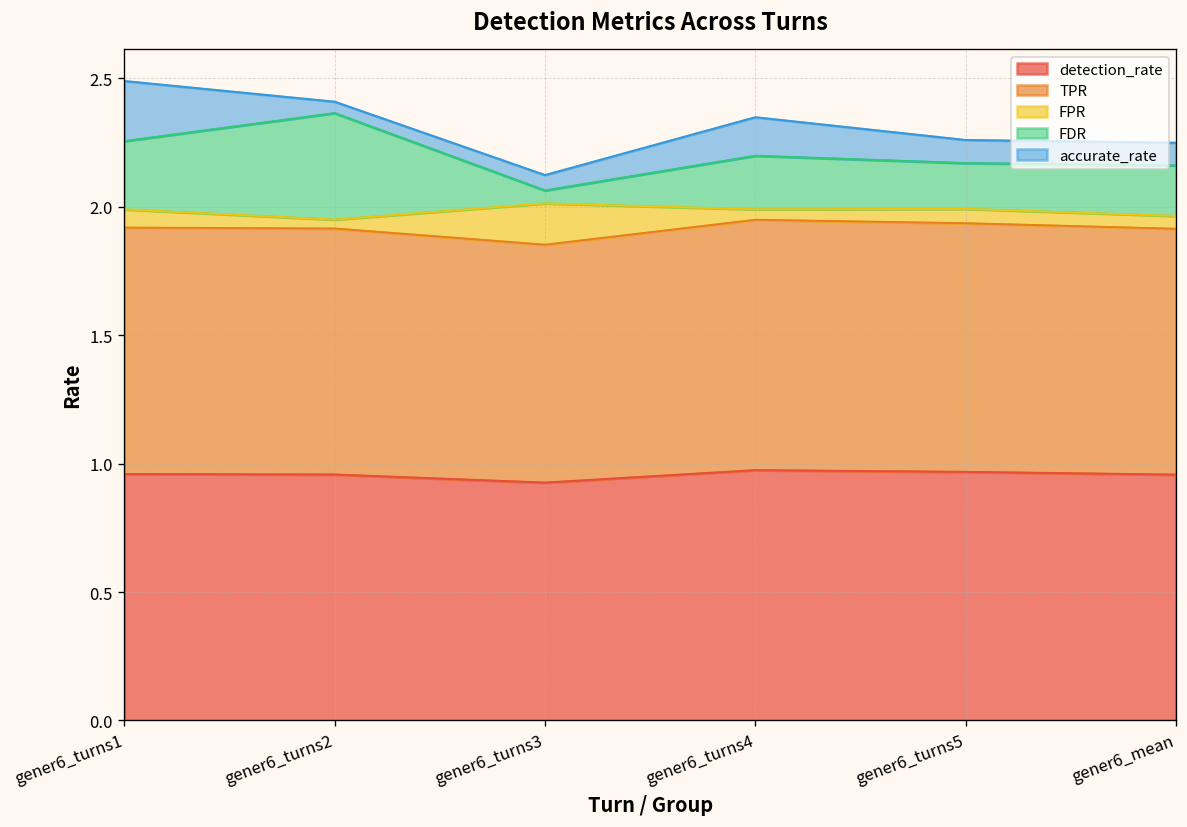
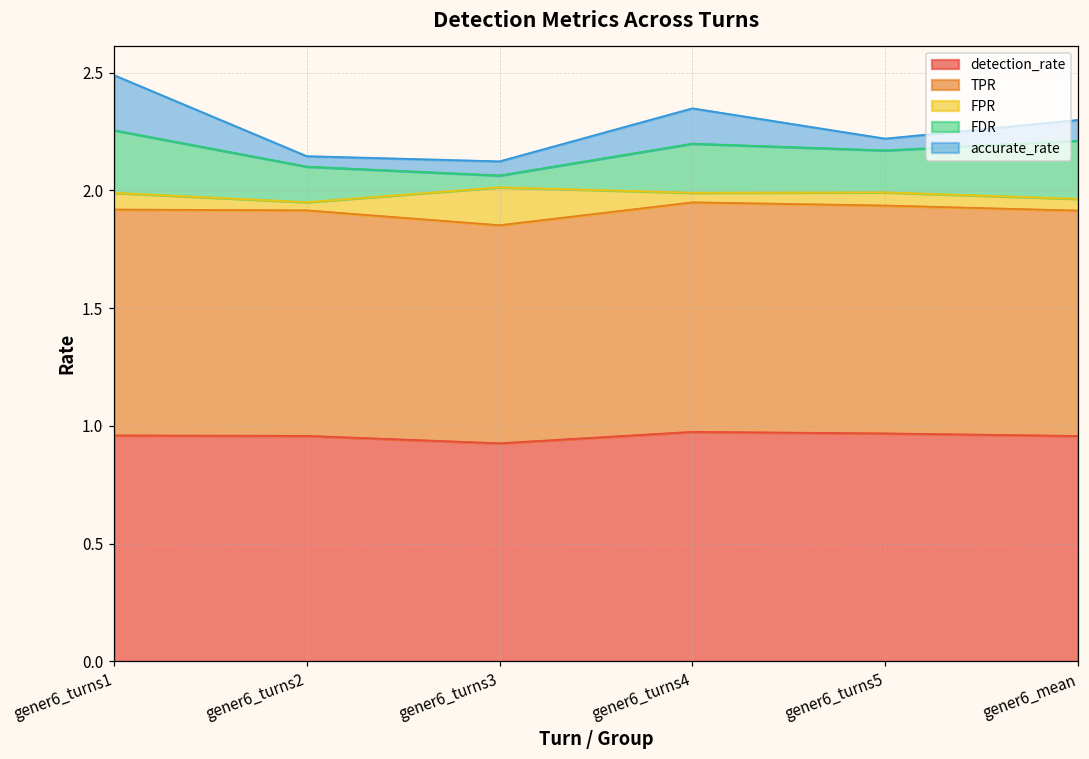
FDR, gener6_turns2: 0.41 -> 0.15
accurate_rate, gener6_turns5: 0.09 -> 0.05
FDR, gener6_mean: 0.20 -> 0.25
